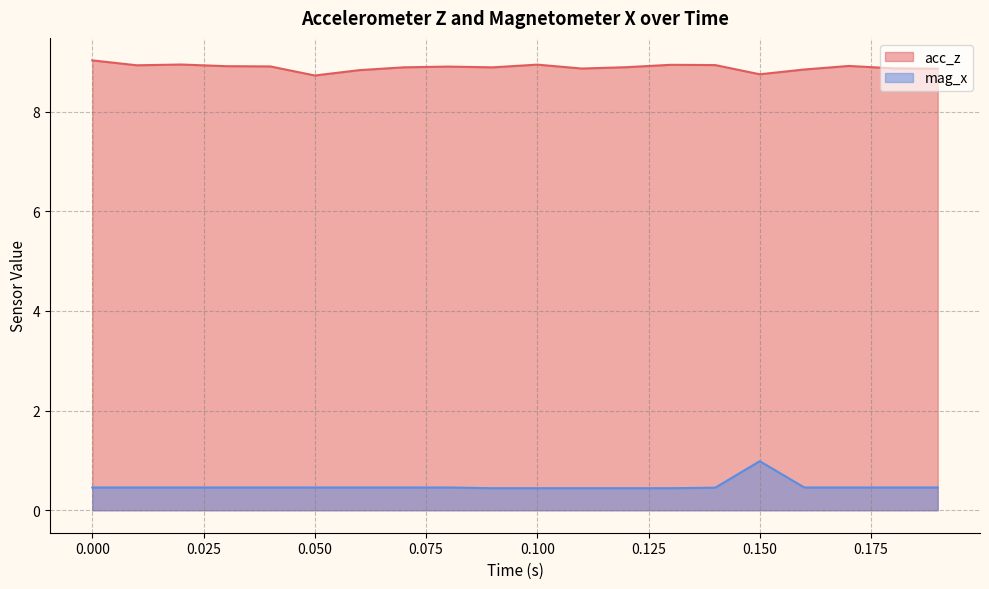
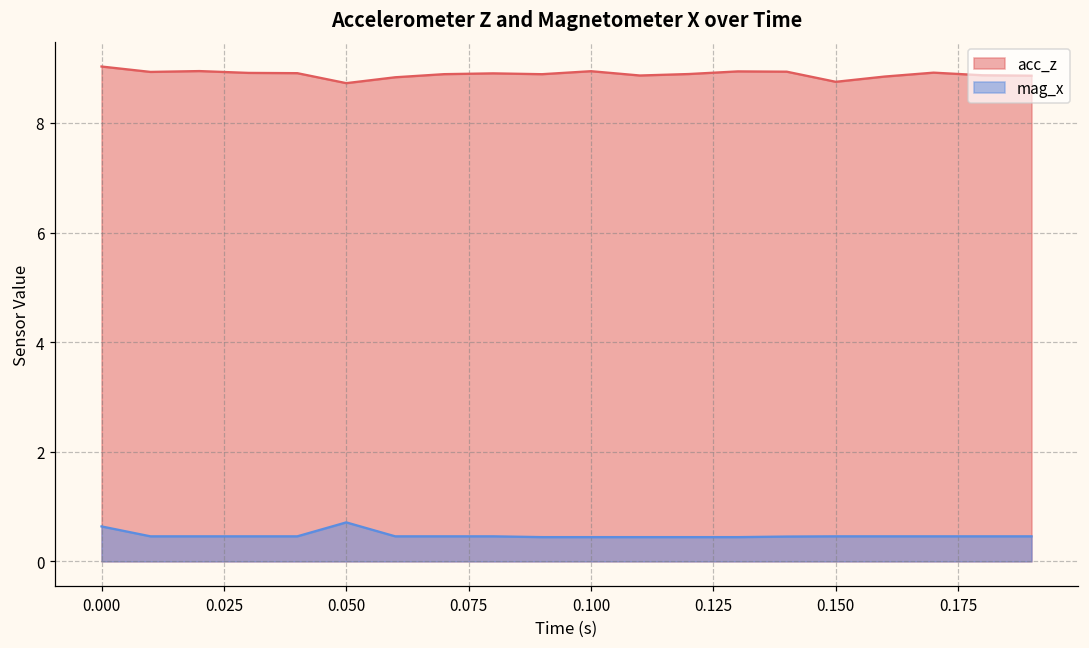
mag_x, 0.000: 0.5 -> 0.6
mag_x, 0.050: 0.5 -> 0.7
mag_x, 0.150: 1.0 -> 0.5
